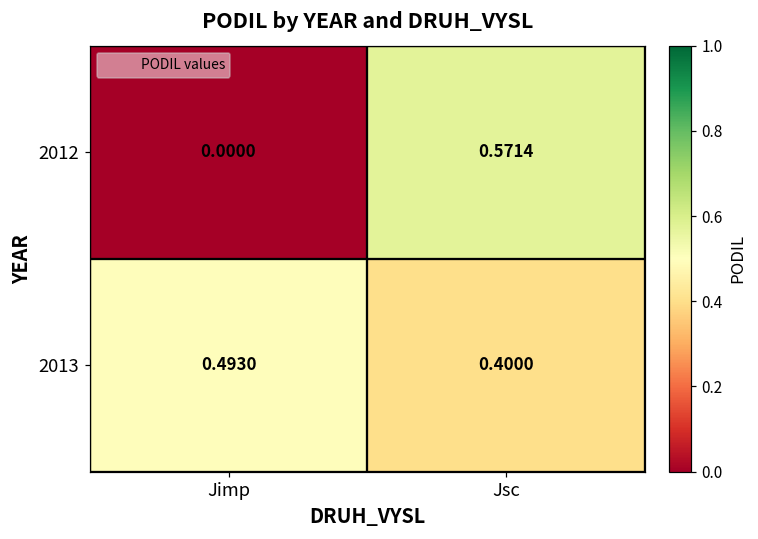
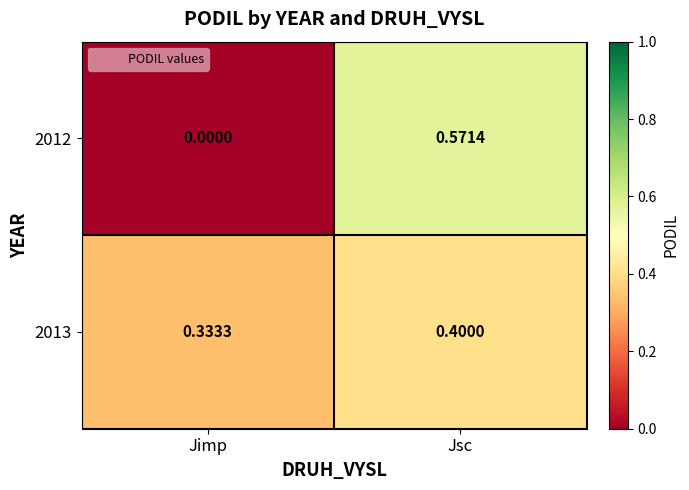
2013, Jimp: 0.4930 -> 0.3333
